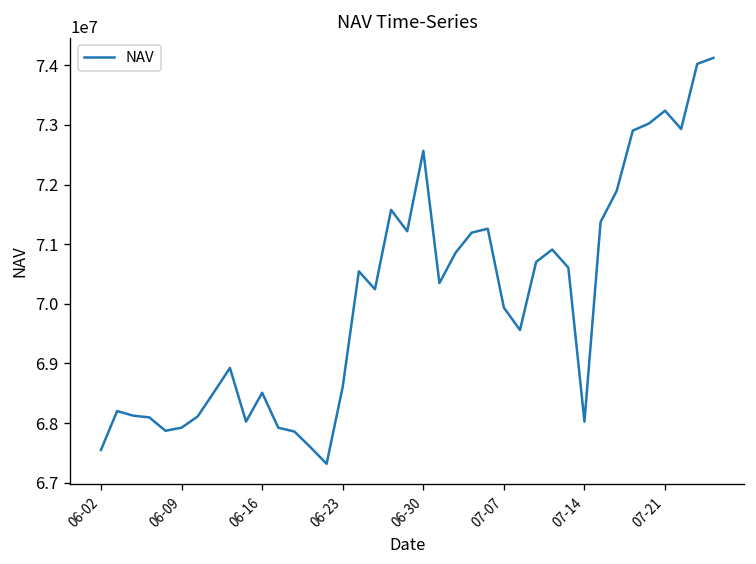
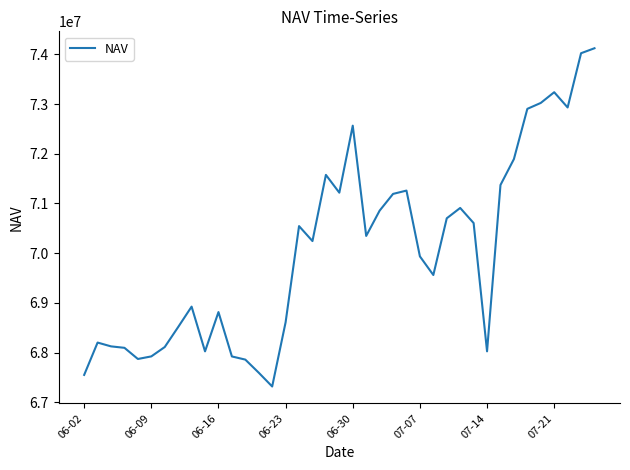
06-16: 68500000 -> 68800000
